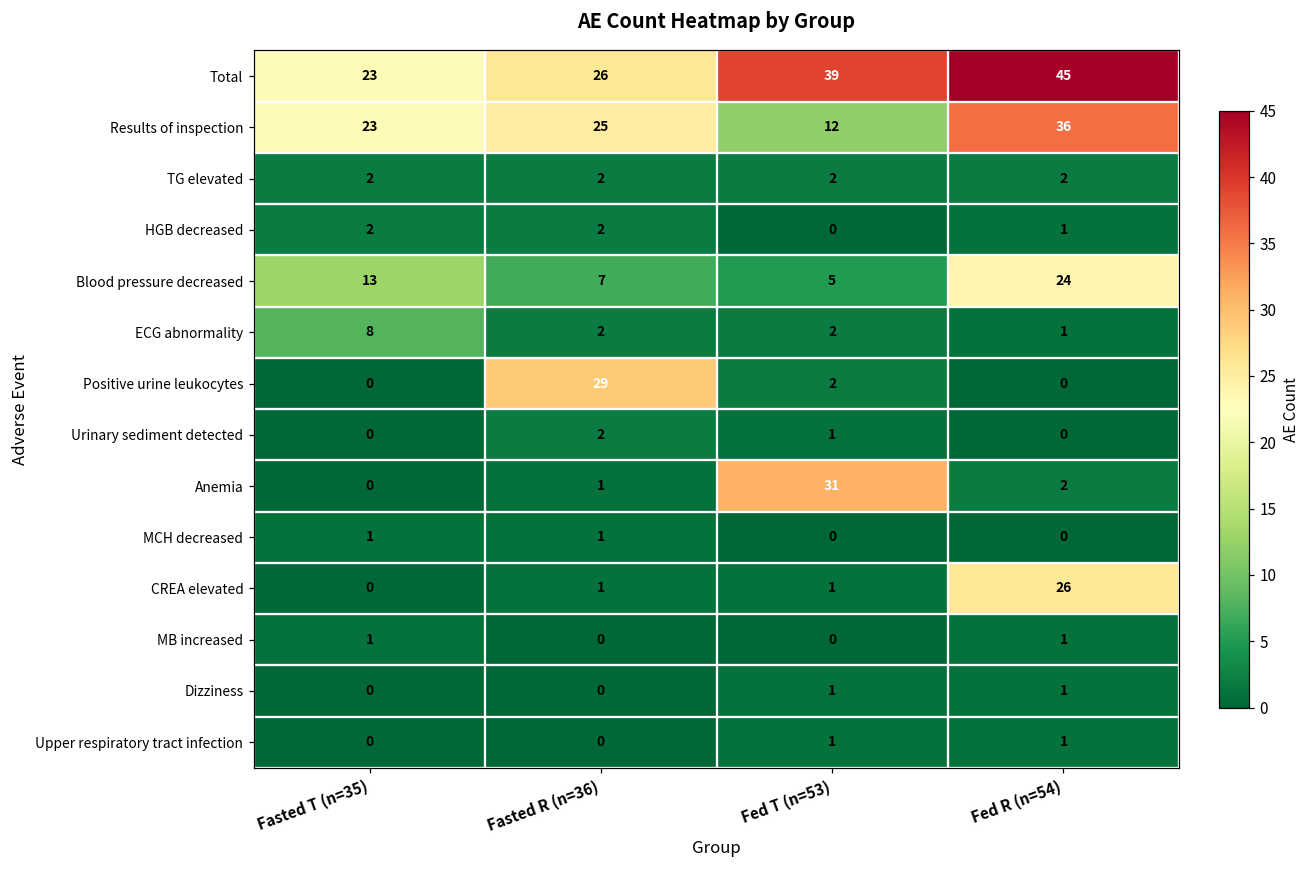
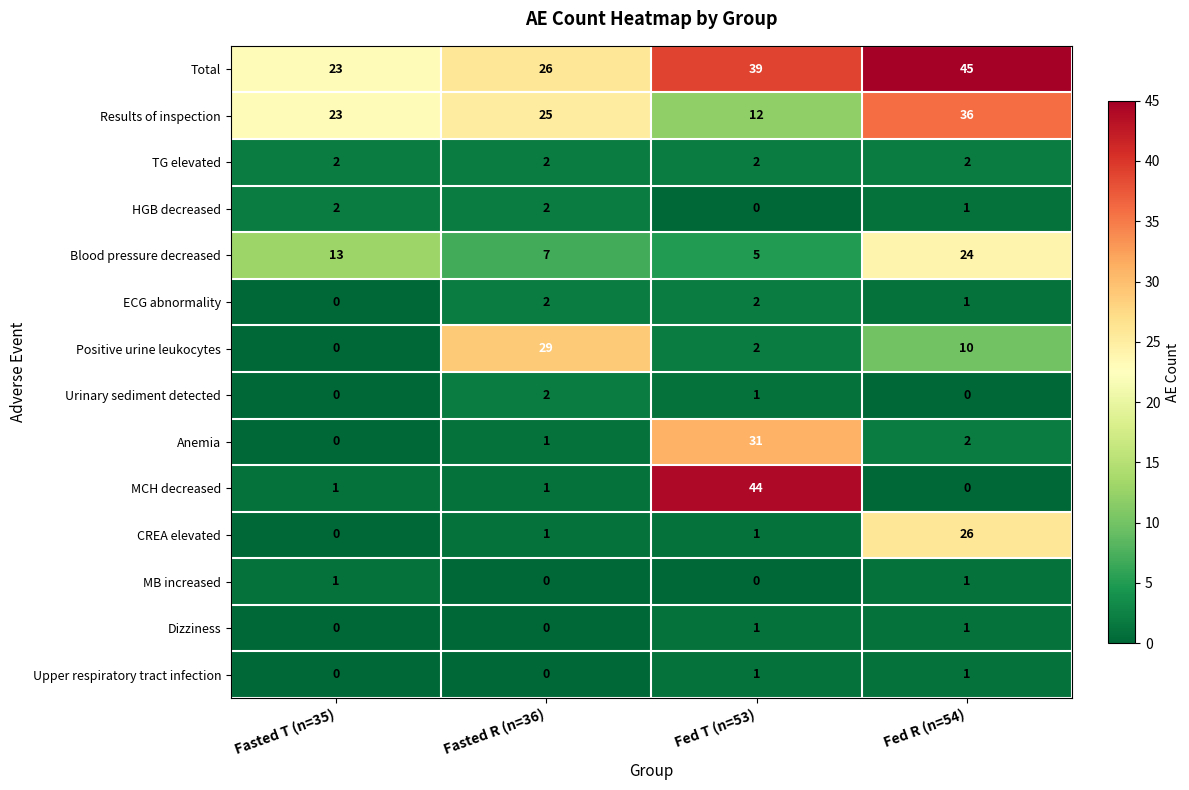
ECG abnormality, Fasted T (n=35): 8 -> 0
Positive urine leukocytes, Fed R (n=54): 0 -> 10
MCH decreased, Fed T (n=53): 0 -> 44
